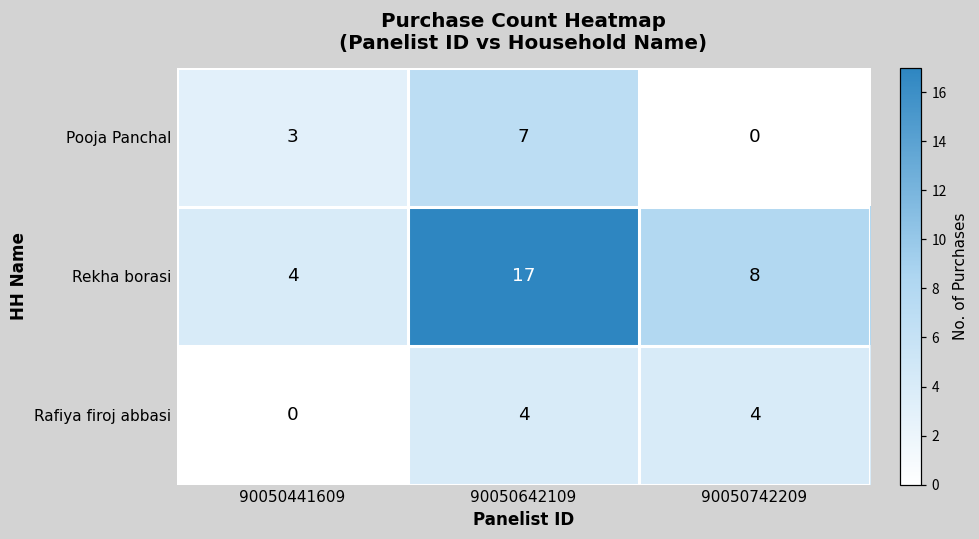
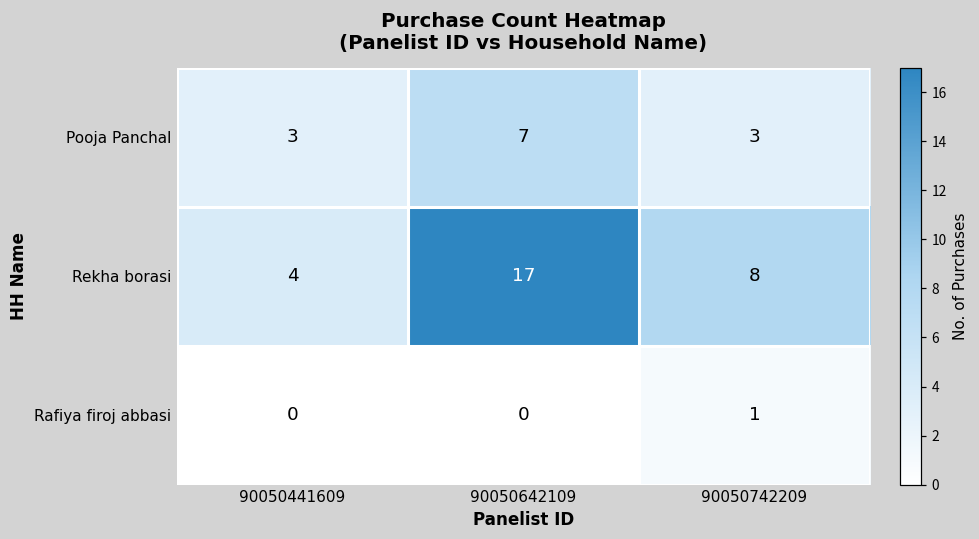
Pooja Panchal, 90050742209: 0 -> 3
Rafiya firoj abbasi, 90050642109: 4 -> 0
Rafiya firoj abbasi, 90050742209: 4 -> 1
